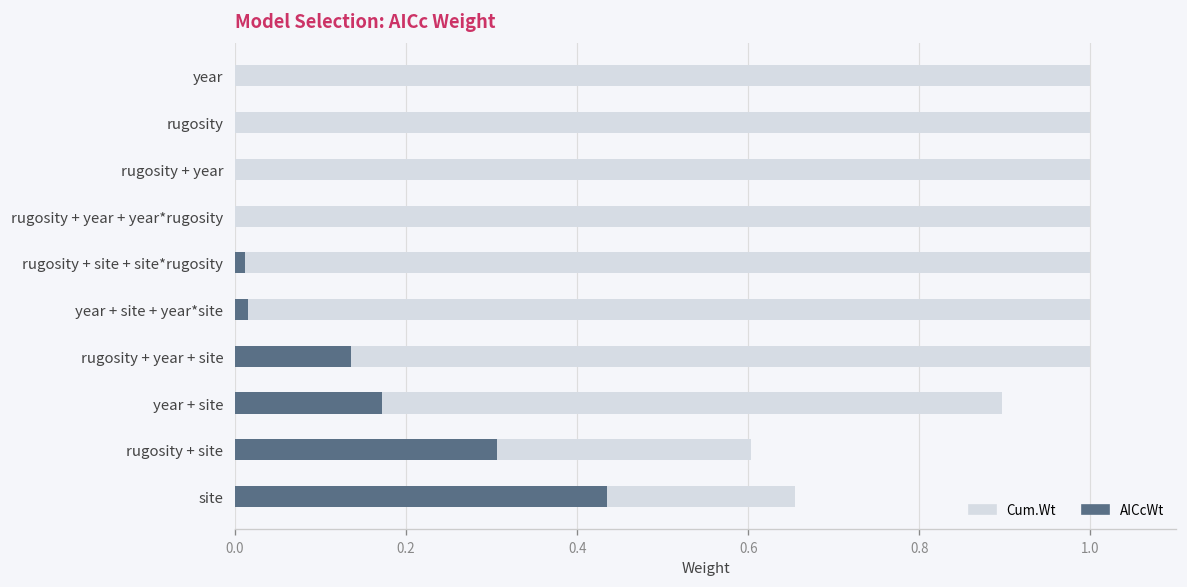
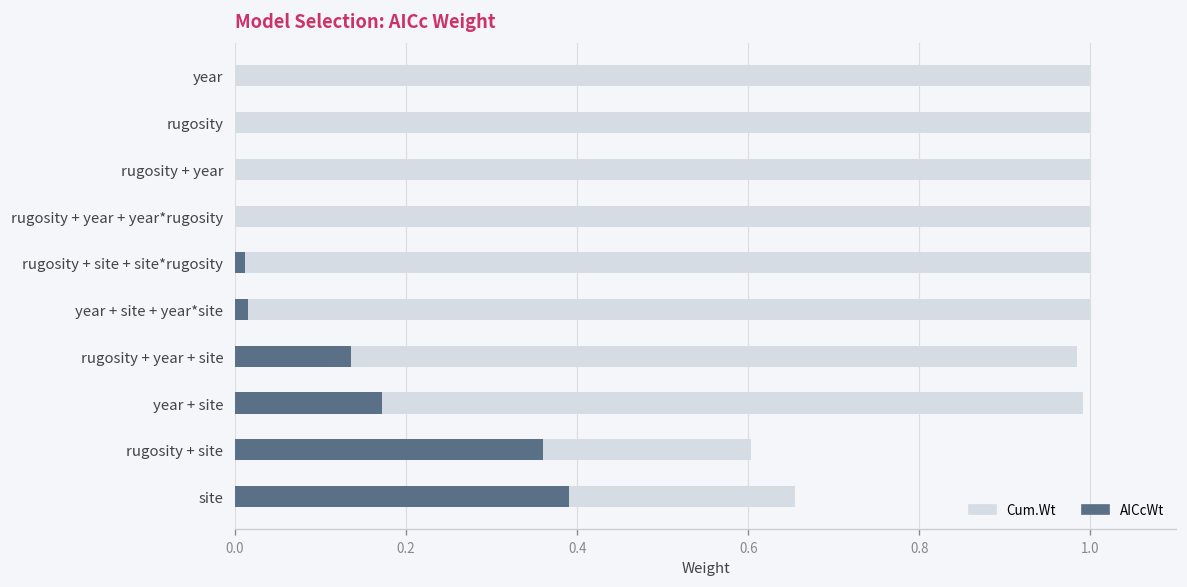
Cum.Wt, rugosity + year + site: 1.00 -> 0.98
Cum.Wt, year + site: 0.90 -> 0.99
AICcWt, rugosity + site: 0.31 -> 0.36
AICcWt, site: 0.43 -> 0.39
